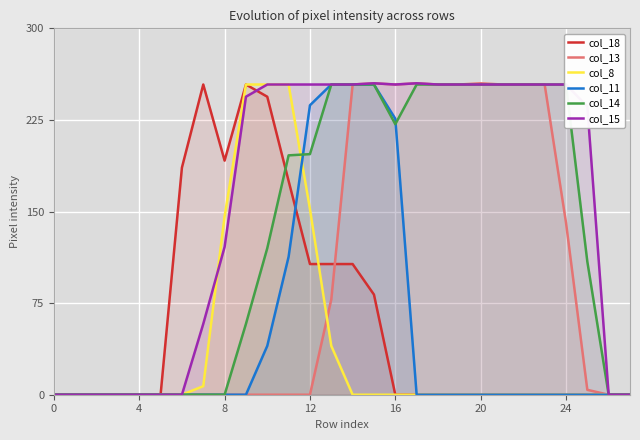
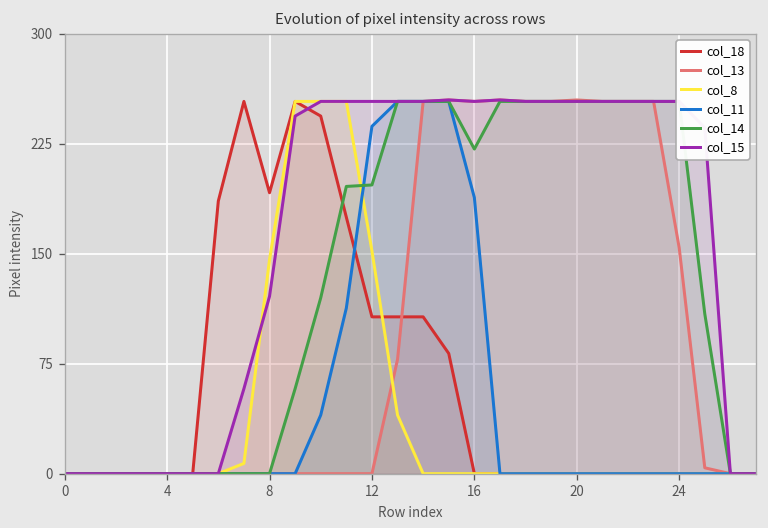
col_11, 16: 226 -> 188
col_13, 24: 141 -> 154
